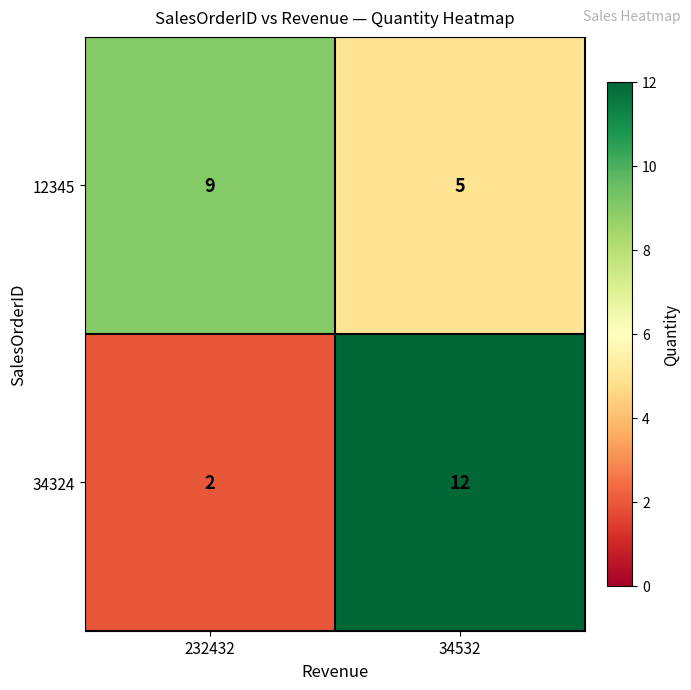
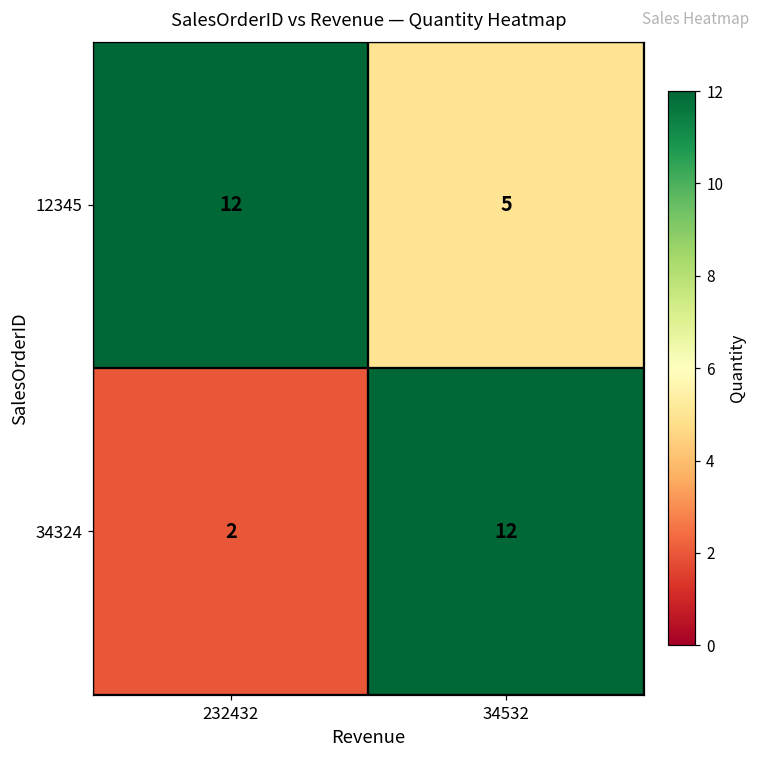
12345, 232432: 9 -> 12
